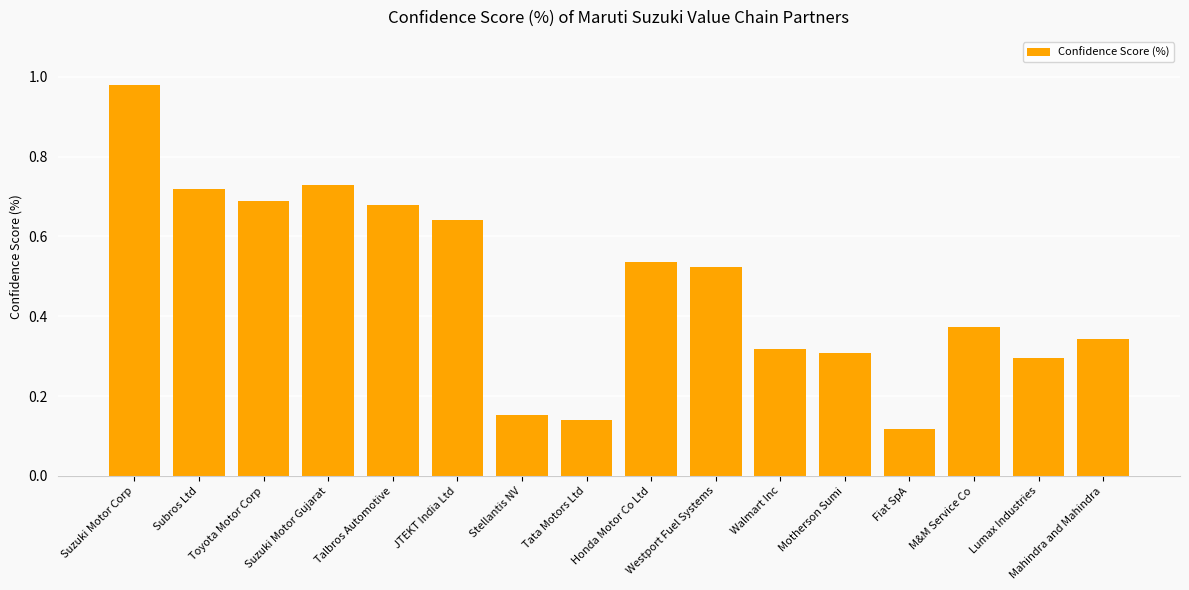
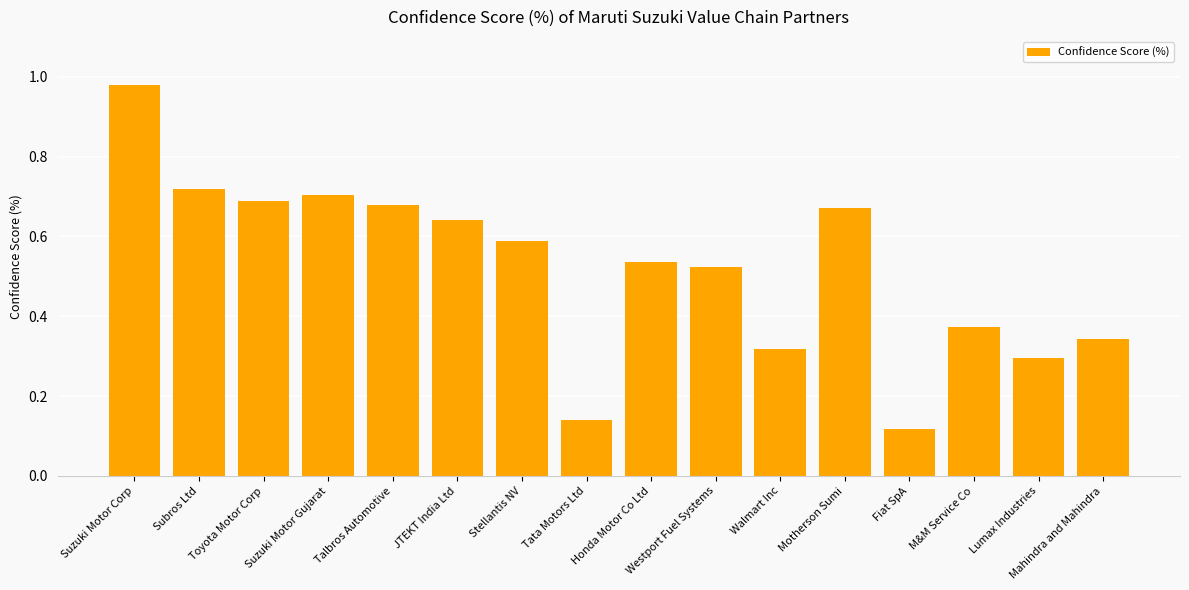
Suzuki Motor Gujarat: 0.73 -> 0.70
Stellantis NV: 0.15 -> 0.59
Motherson Sumi: 0.31 -> 0.67
